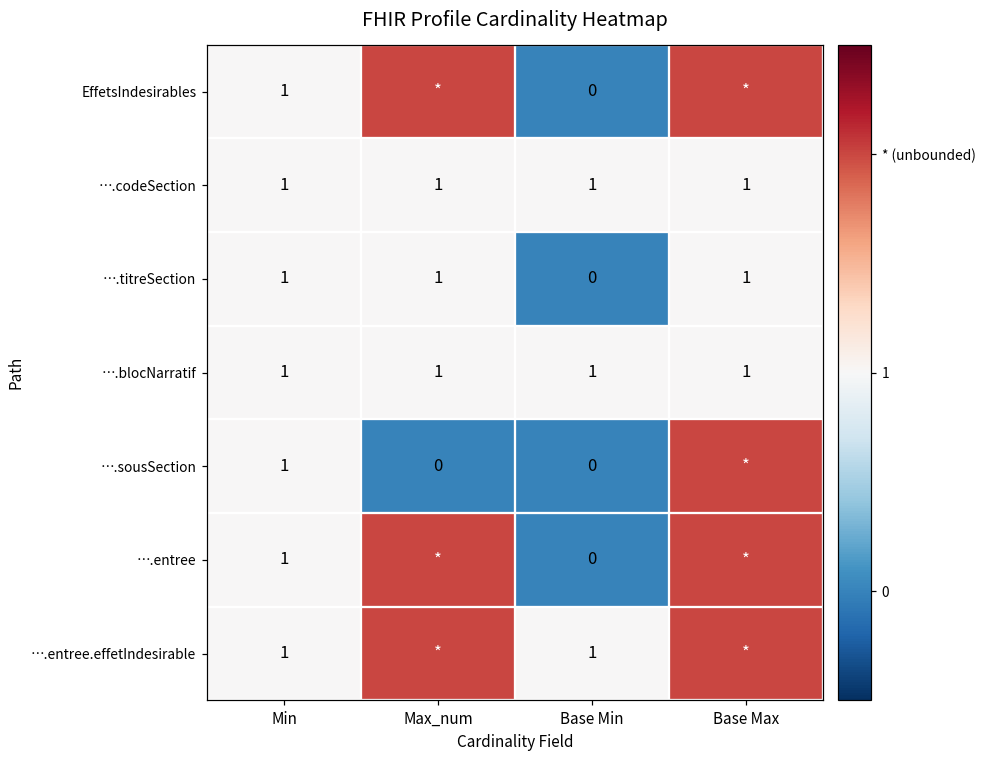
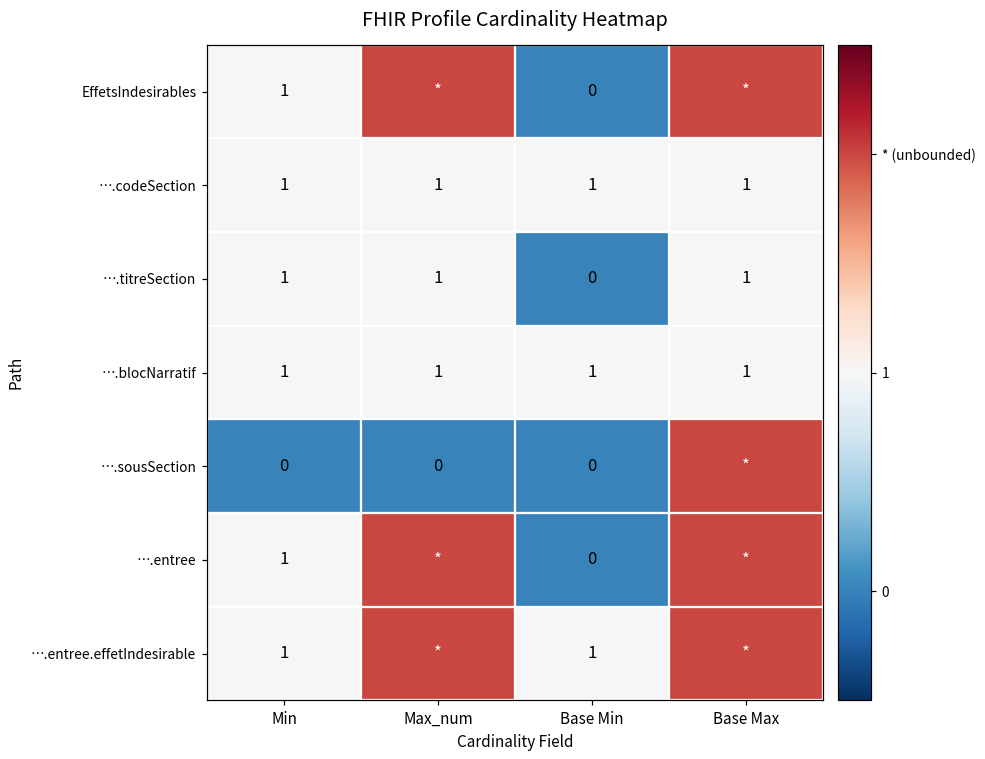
….sousSection, Min: 1 -> 0
